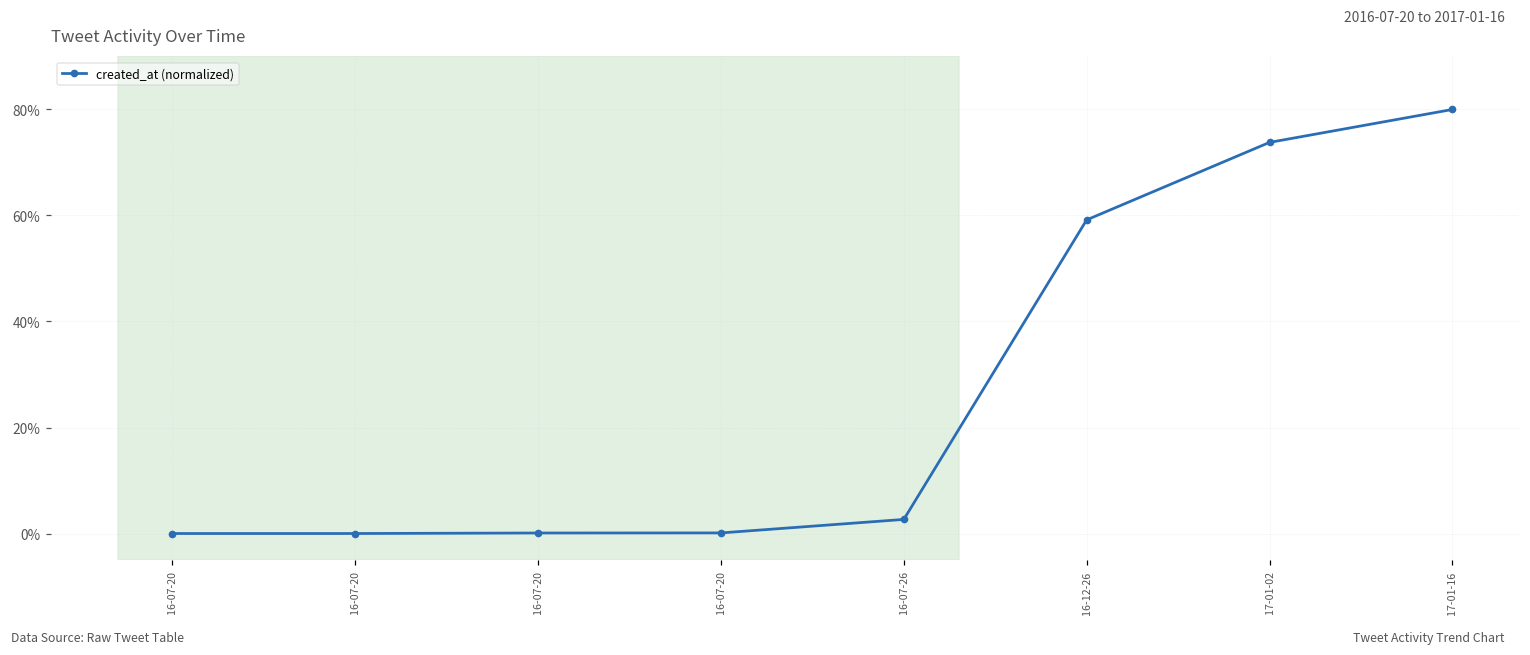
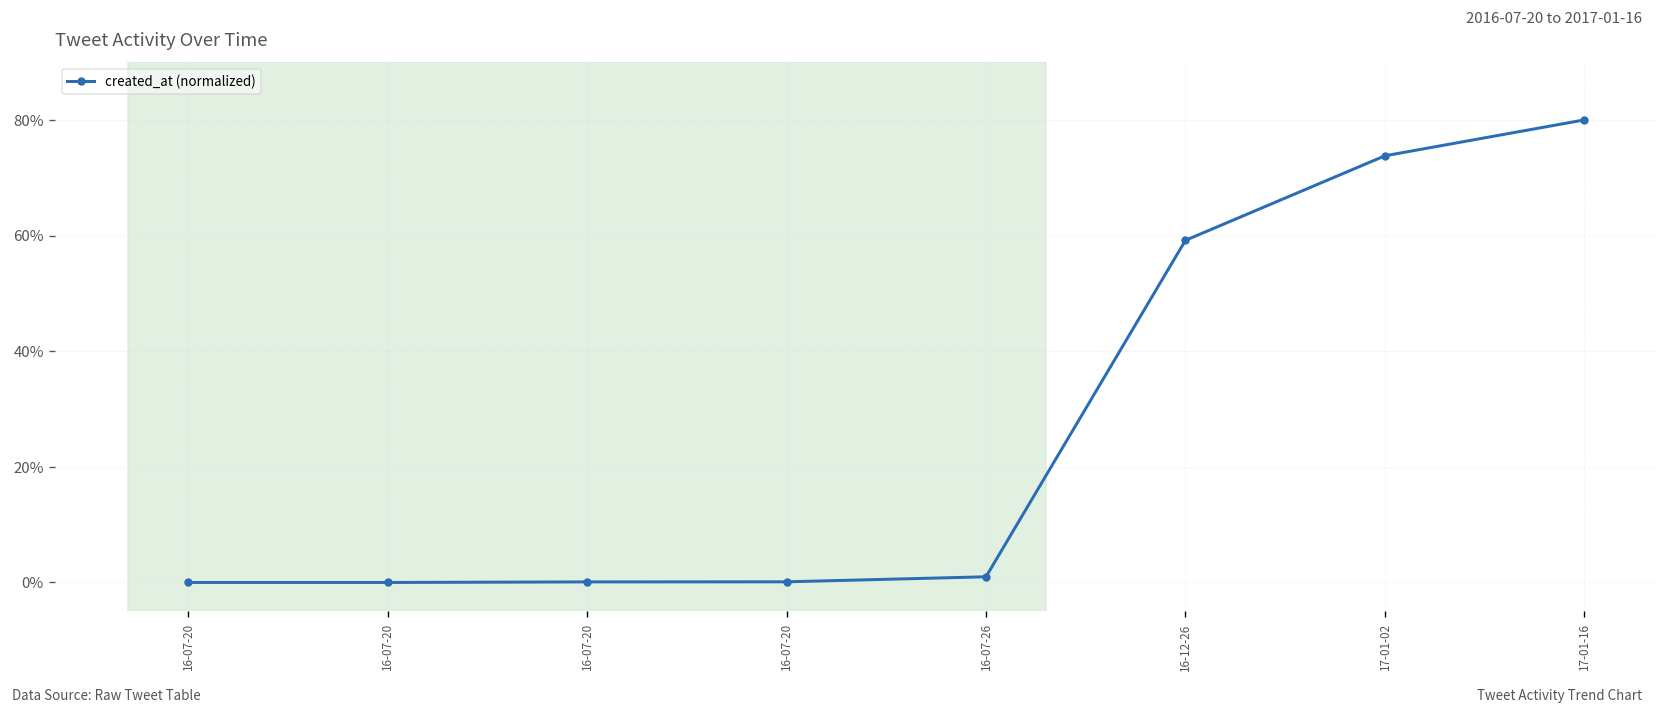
16-07-26: 3% -> 1%
